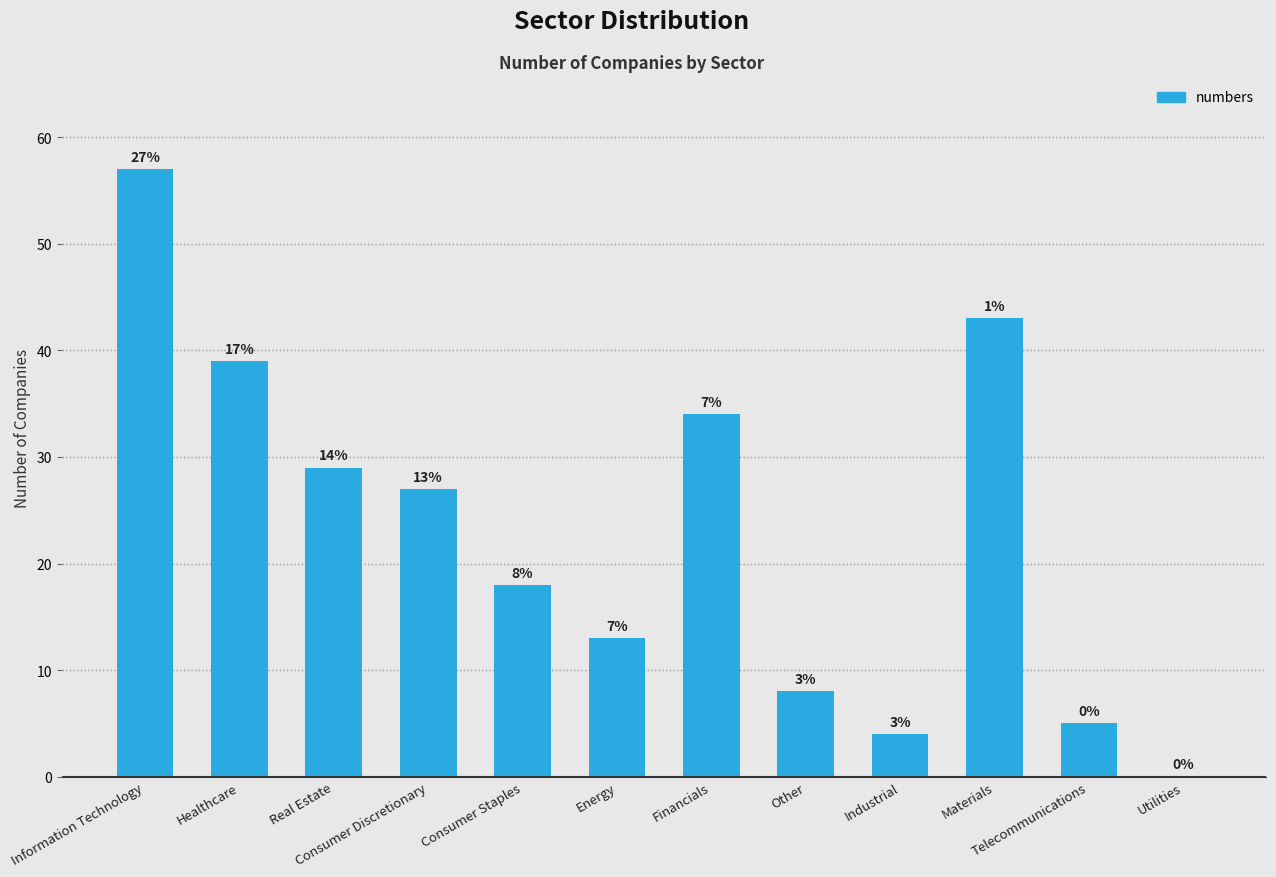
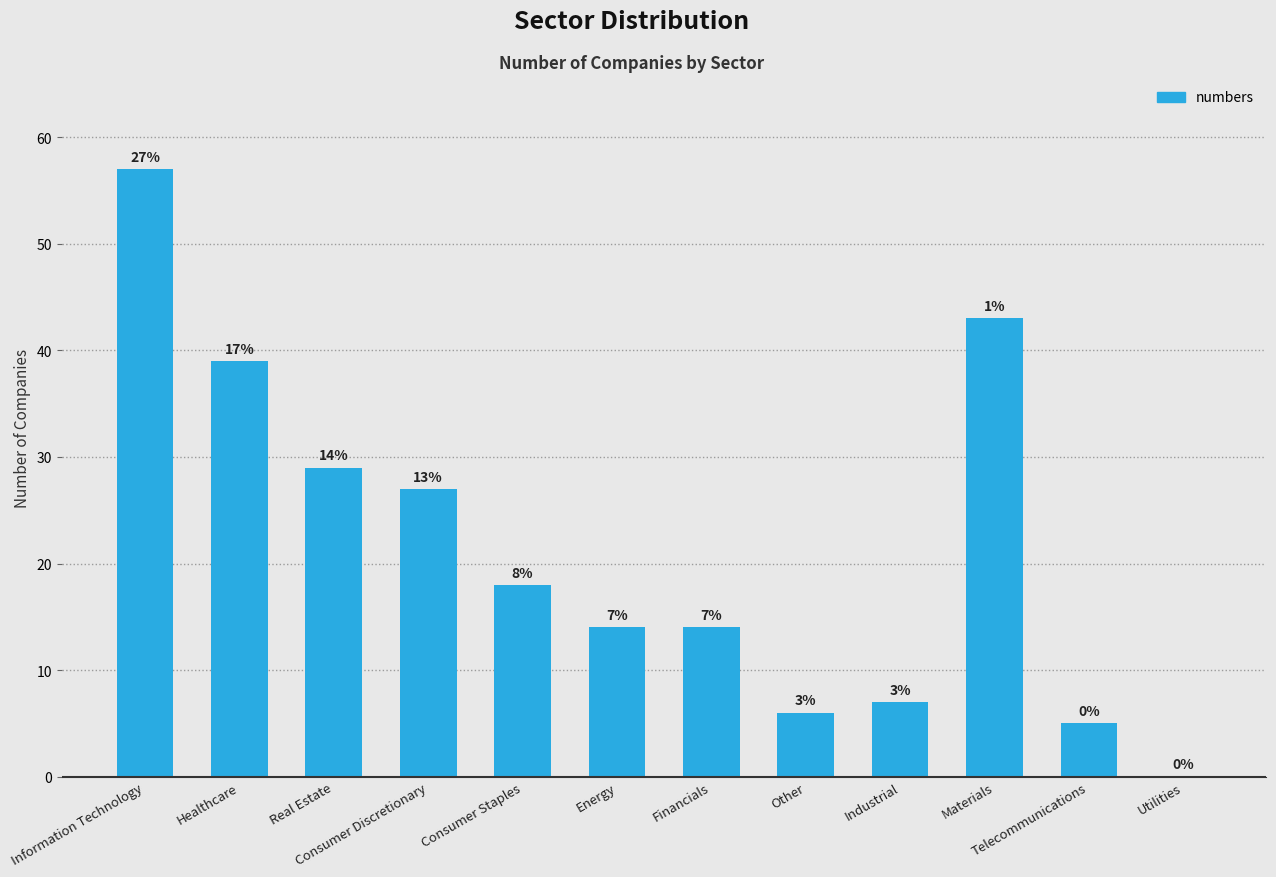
Energy: 13 -> 14
Financials: 34 -> 14
Other: 8 -> 6
Industrial: 4 -> 7
